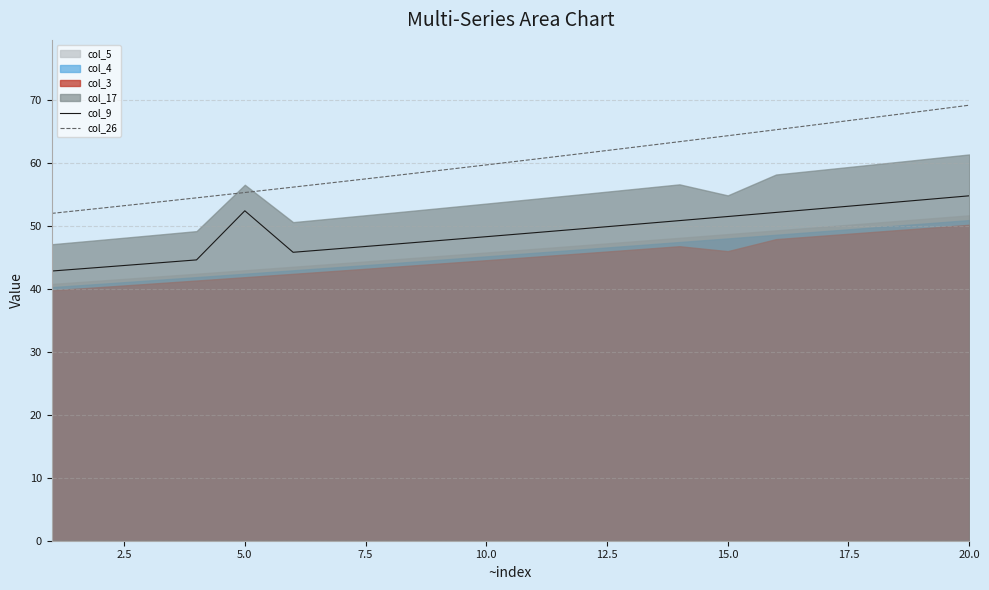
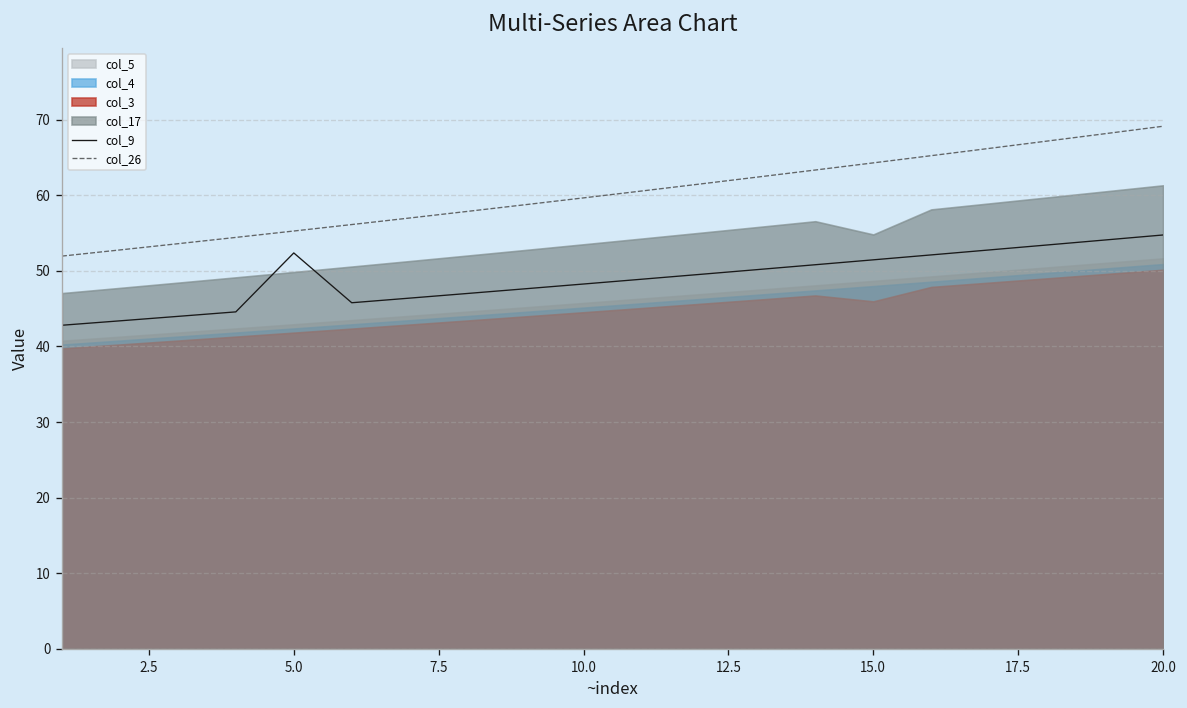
col_17, 5.0: 56 -> 50
